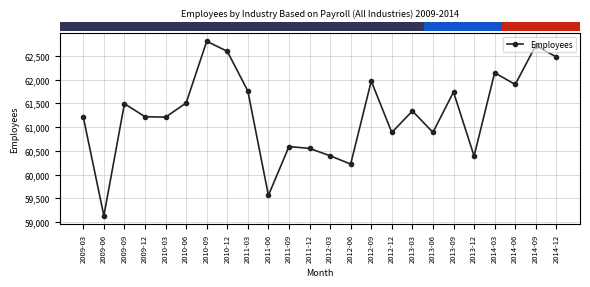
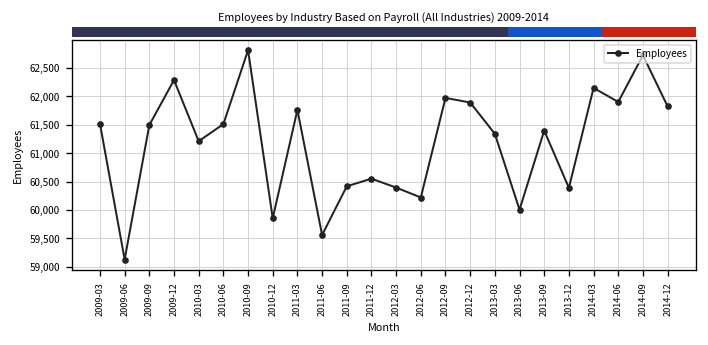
2009-03: 61,200 -> 61,500
2009-12: 61,200 -> 62,300
2010-12: 62,600 -> 59,900
2011-09: 60,600 -> 60,400
2012-12: 60,900 -> 61,900
2013-06: 60,900 -> 60,000
2013-09: 61,700 -> 61,400
2014-12: 62,500 -> 61,800
